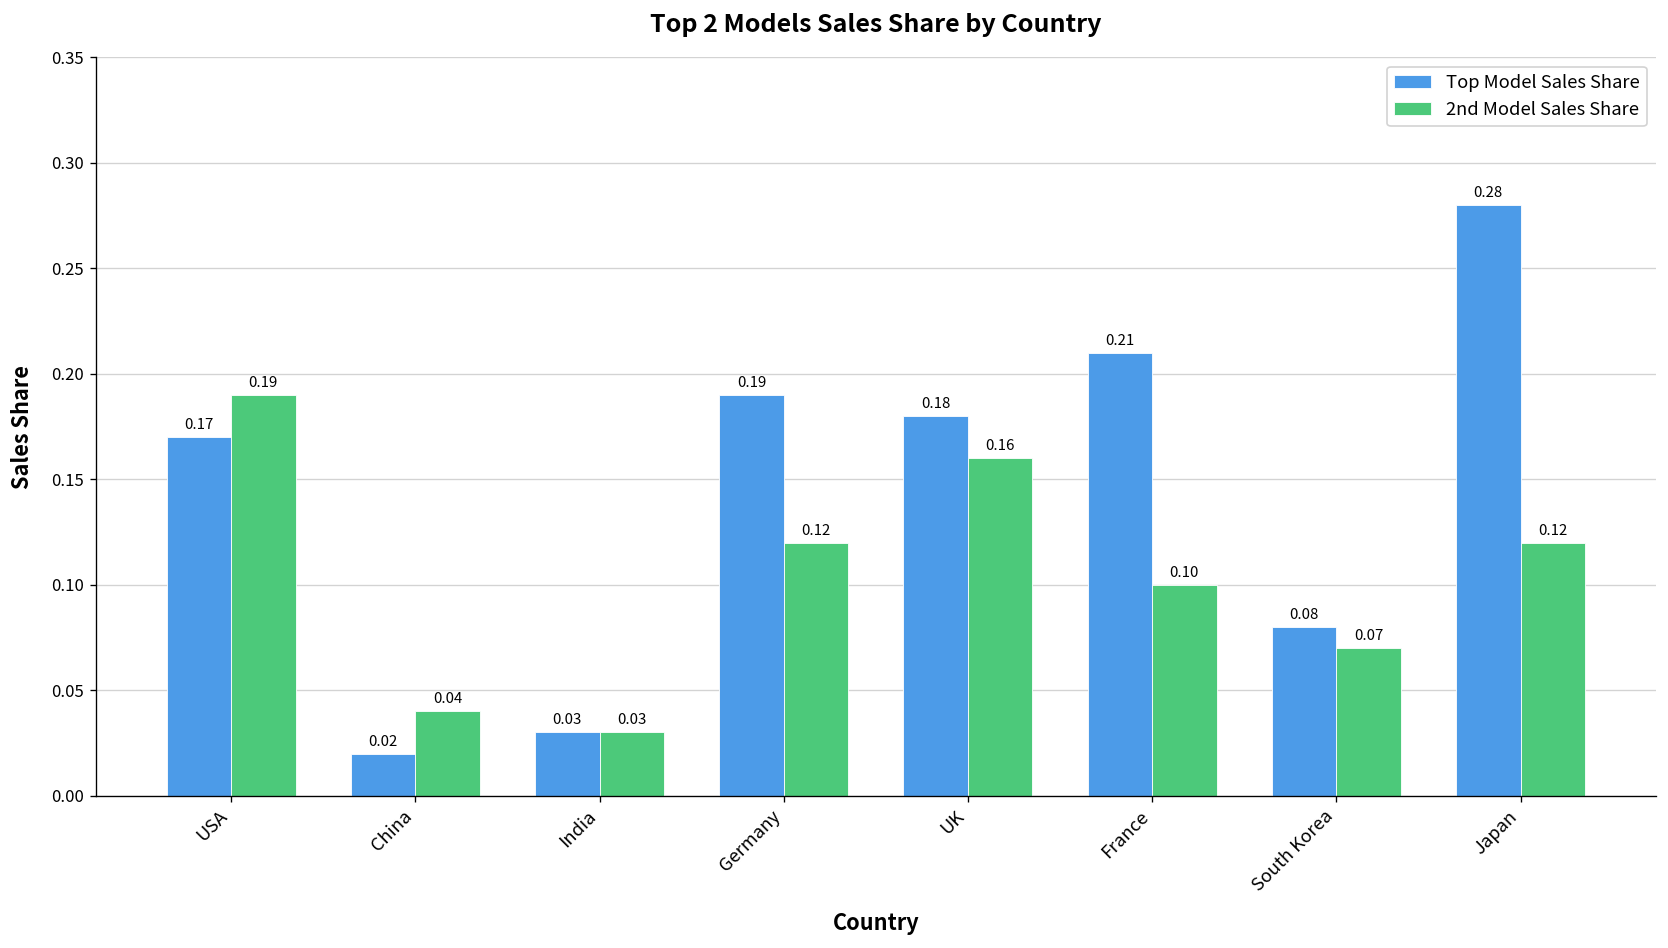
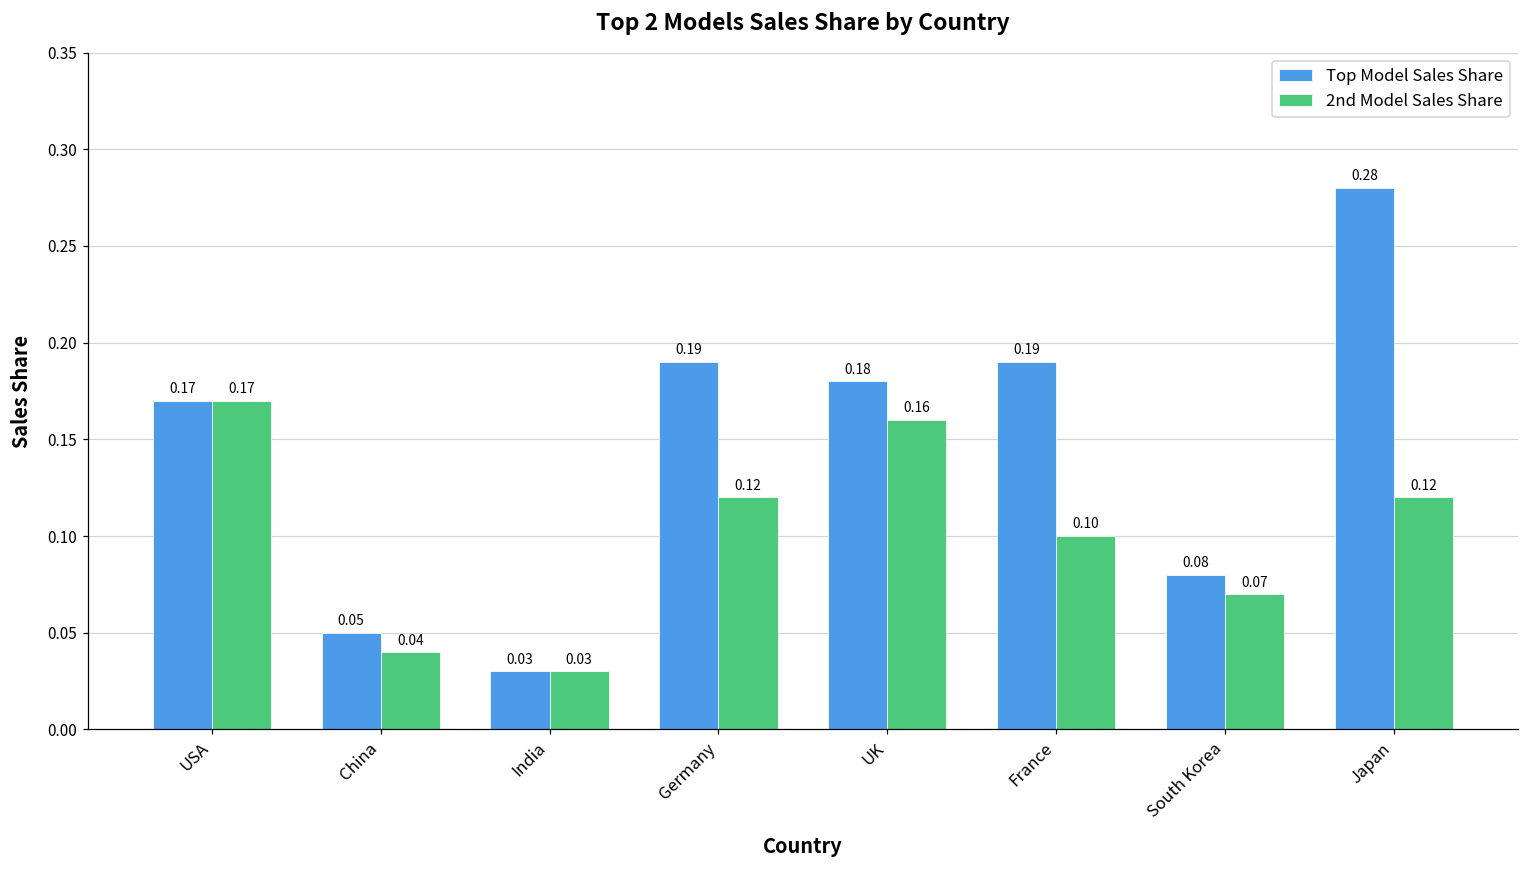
2nd Model Sales Share, USA: 0.19 -> 0.17
Top Model Sales Share, China: 0.02 -> 0.05
Top Model Sales Share, France: 0.21 -> 0.19
